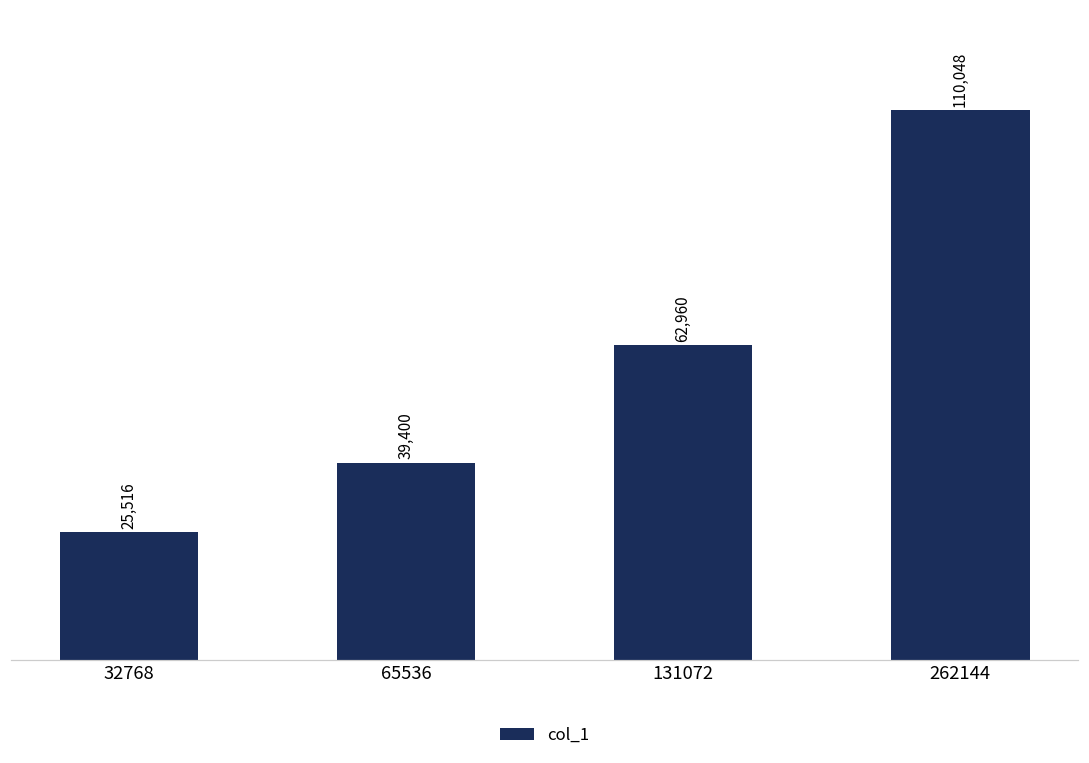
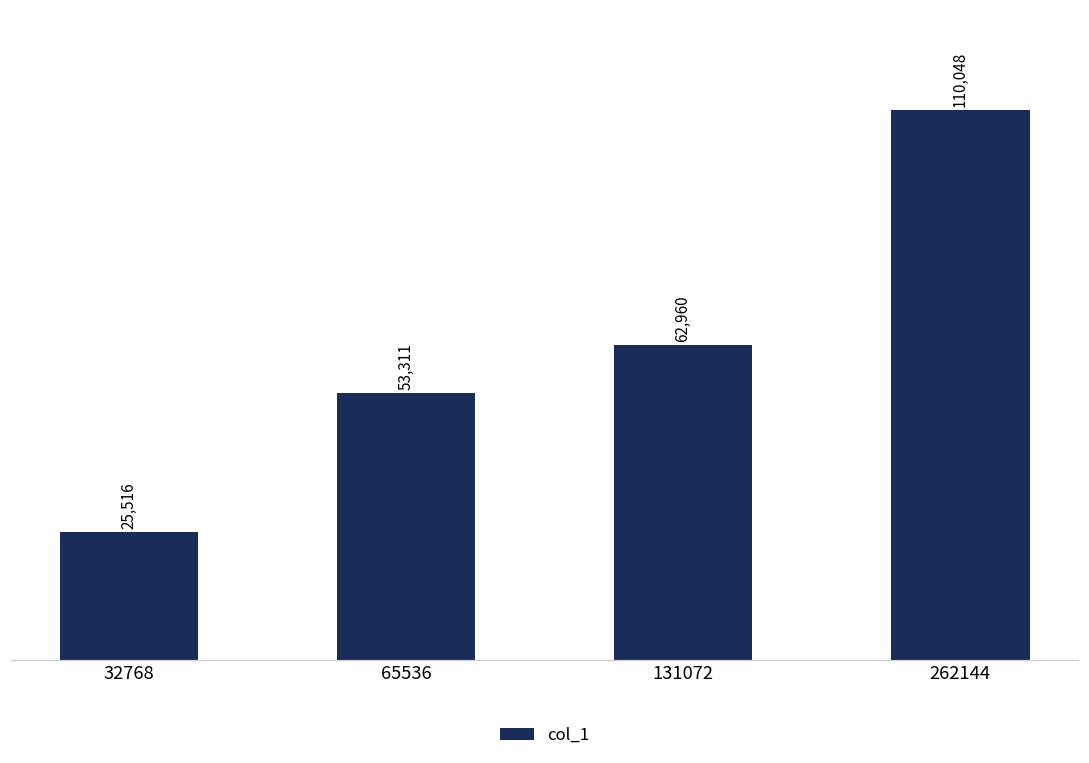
65536: 39,400 -> 53,311
